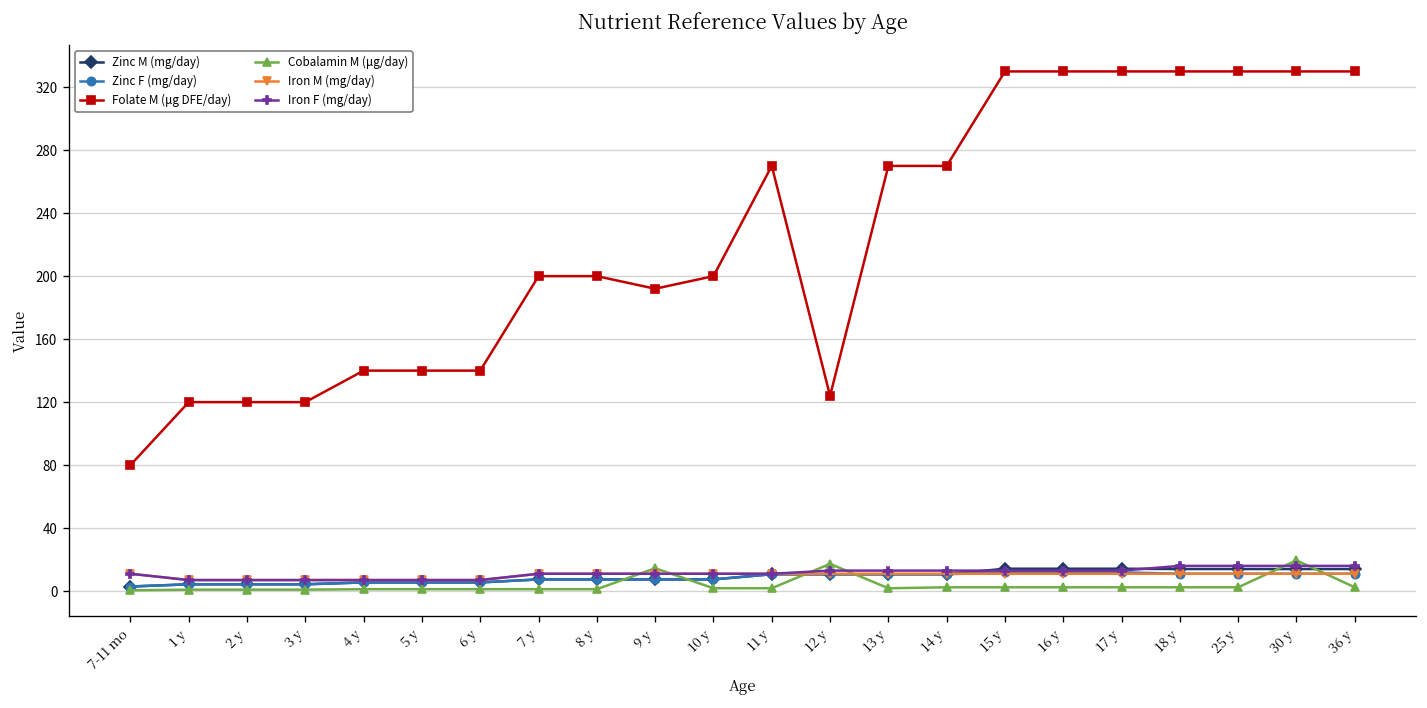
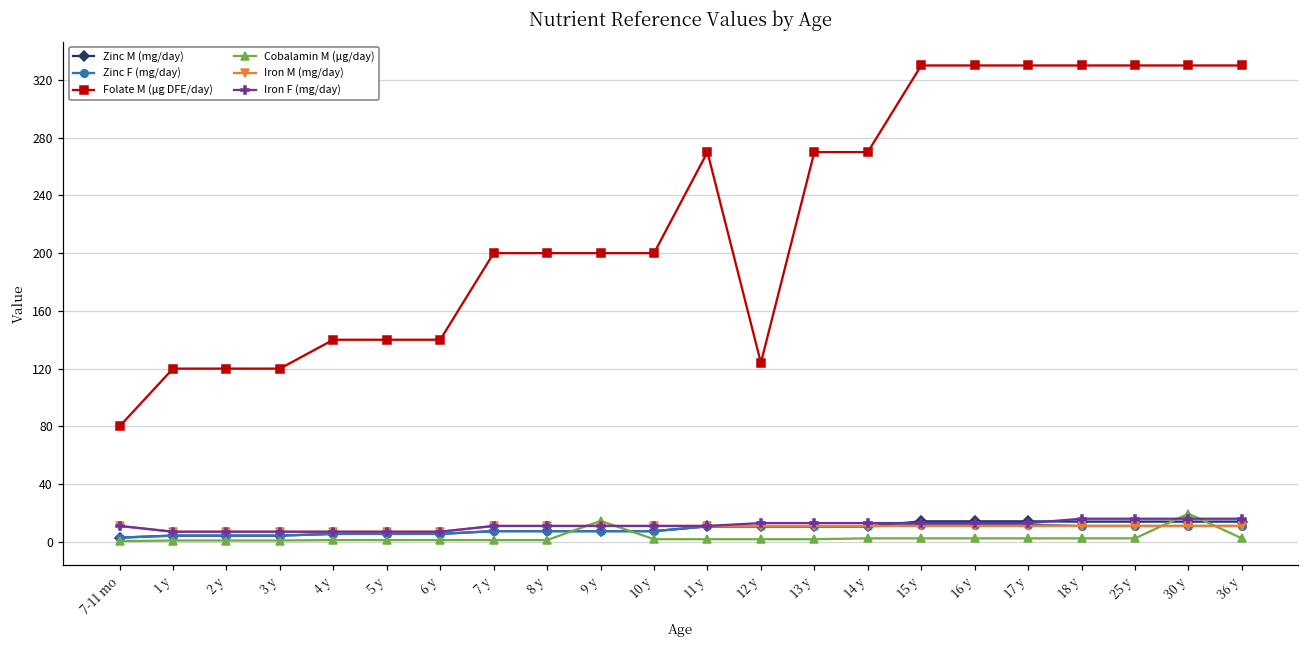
Folate M (μg DFE/day), 9 y: 192 -> 200
Cobalamin M (μg/day), 12 y: 17 -> 2
